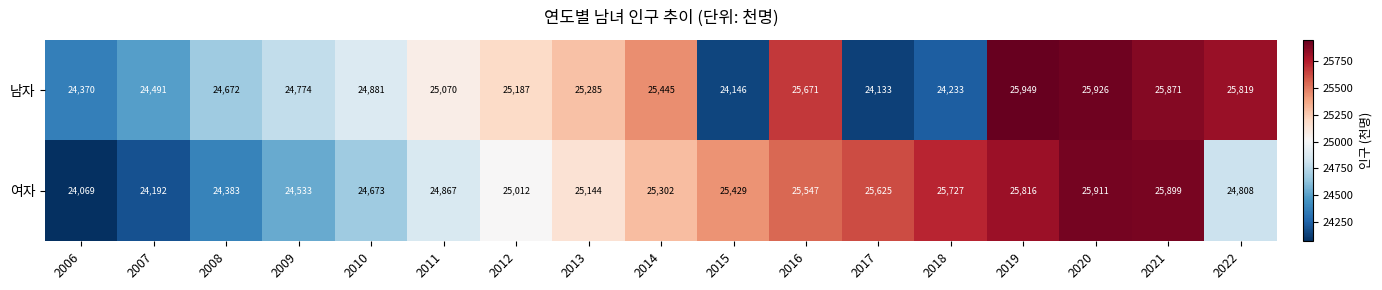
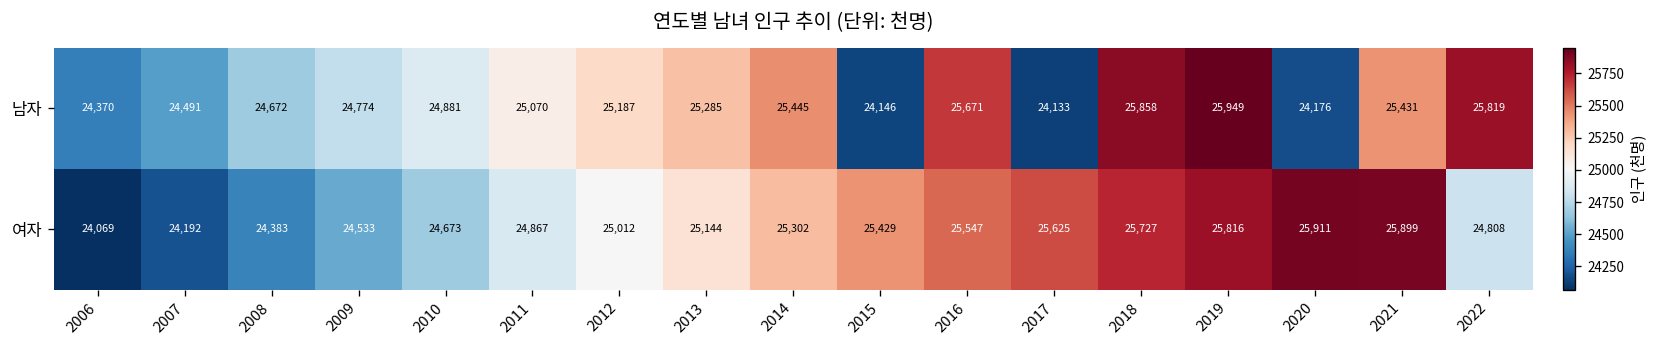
남자, 2018: 24,233 -> 25,858
남자, 2020: 25,926 -> 24,176
남자, 2021: 25,871 -> 25,431
